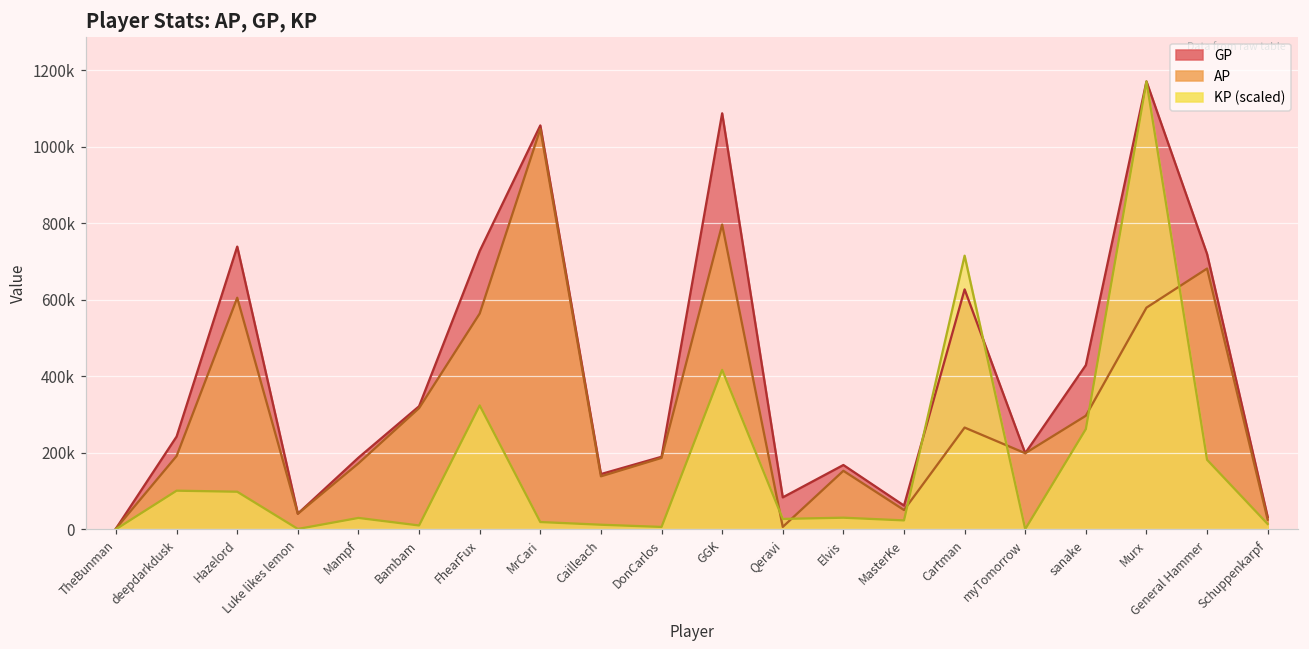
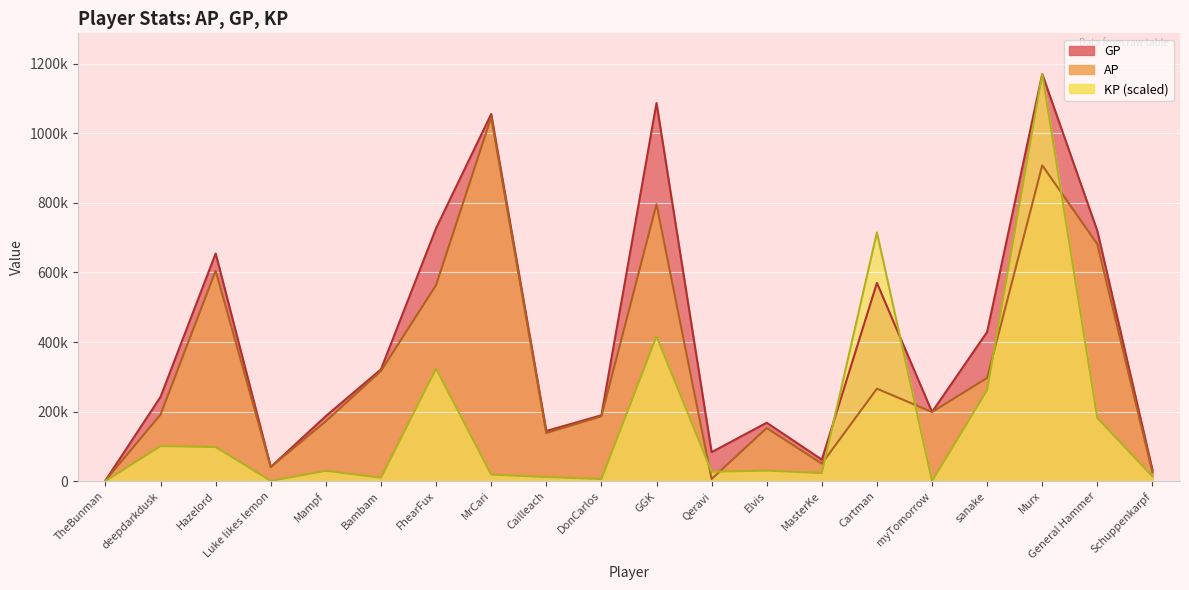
GP, Hazelord: 740000 -> 650000
GP, Cartman: 630000 -> 570000
AP, Murx: 580000 -> 910000
